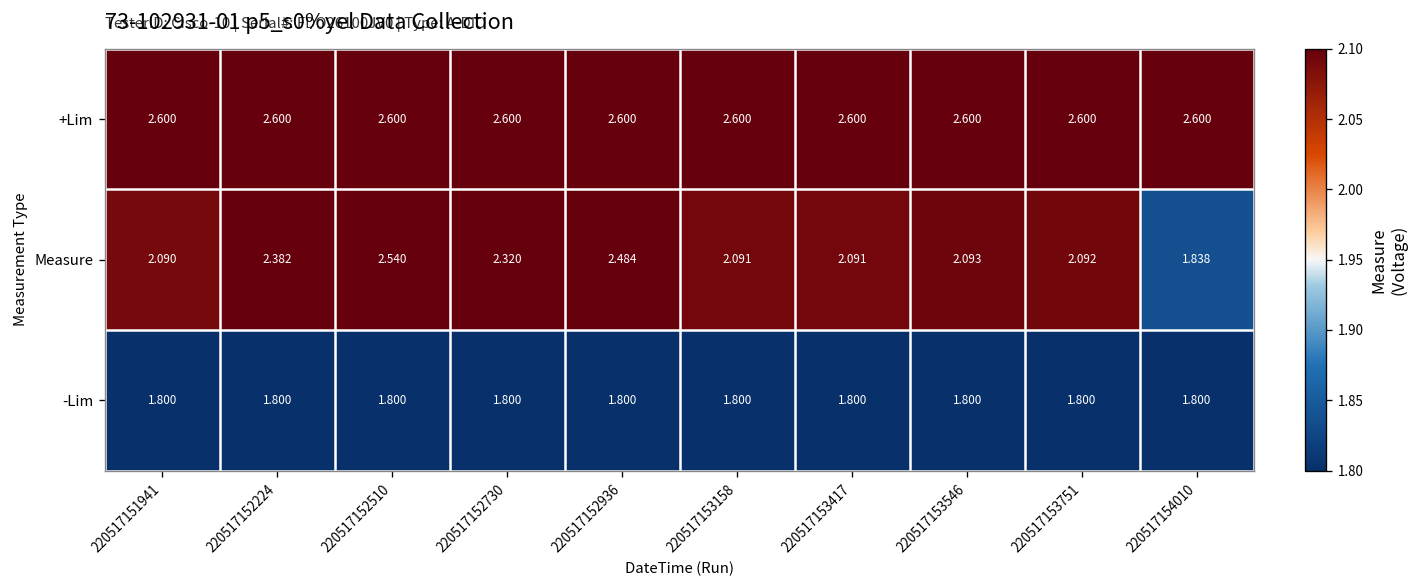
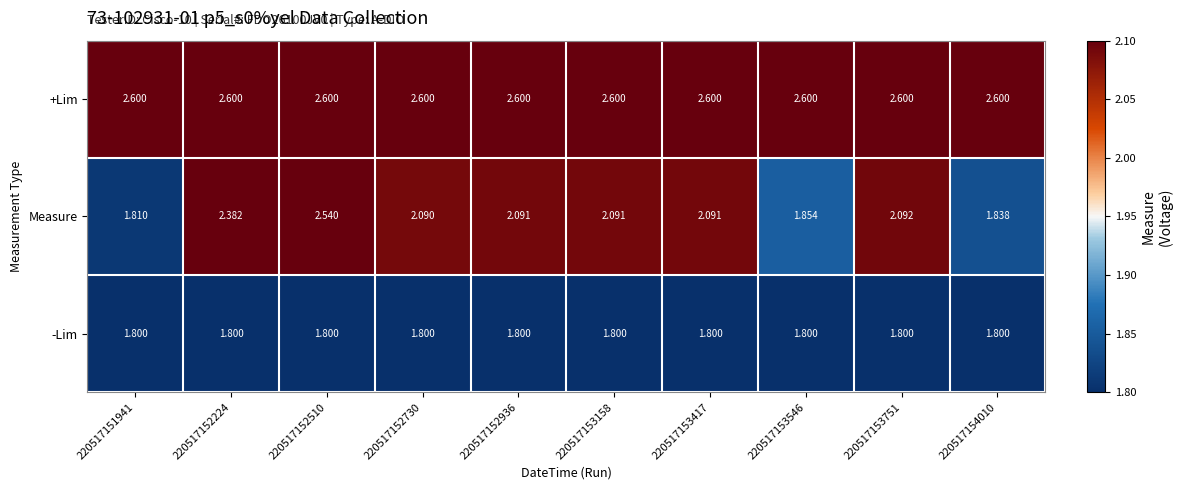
Measure, 220517151941: 2.090 -> 1.810
Measure, 220517152730: 2.320 -> 2.090
Measure, 220517152936: 2.484 -> 2.091
Measure, 220517153546: 2.093 -> 1.854
